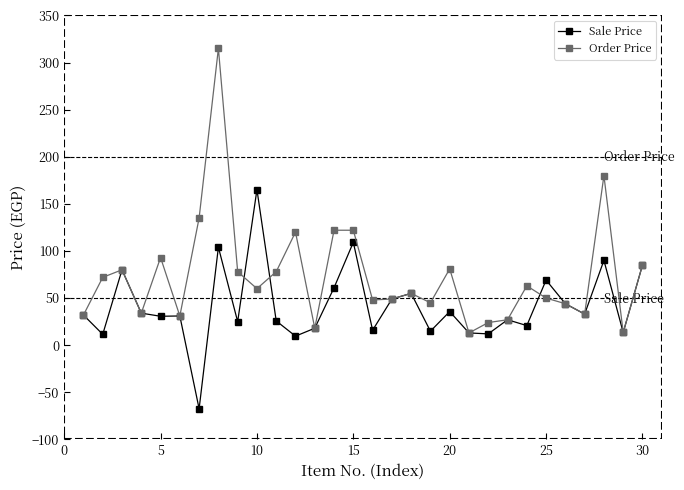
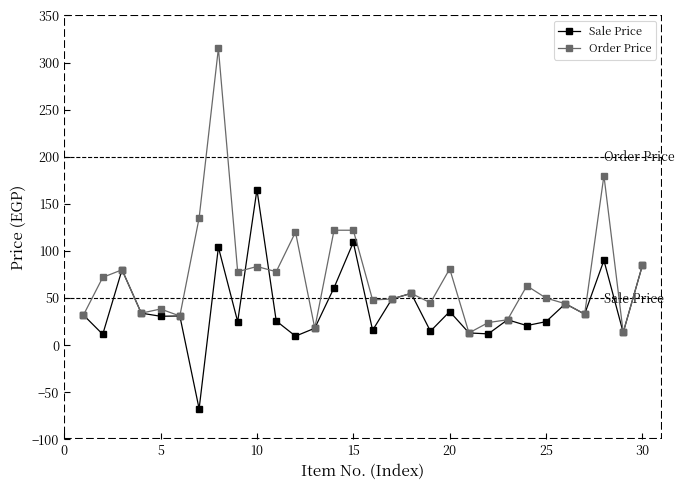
Order Price, 5: 90 -> 40
Order Price, 10: 60 -> 80
Sale Price, 25: 70 -> 30
